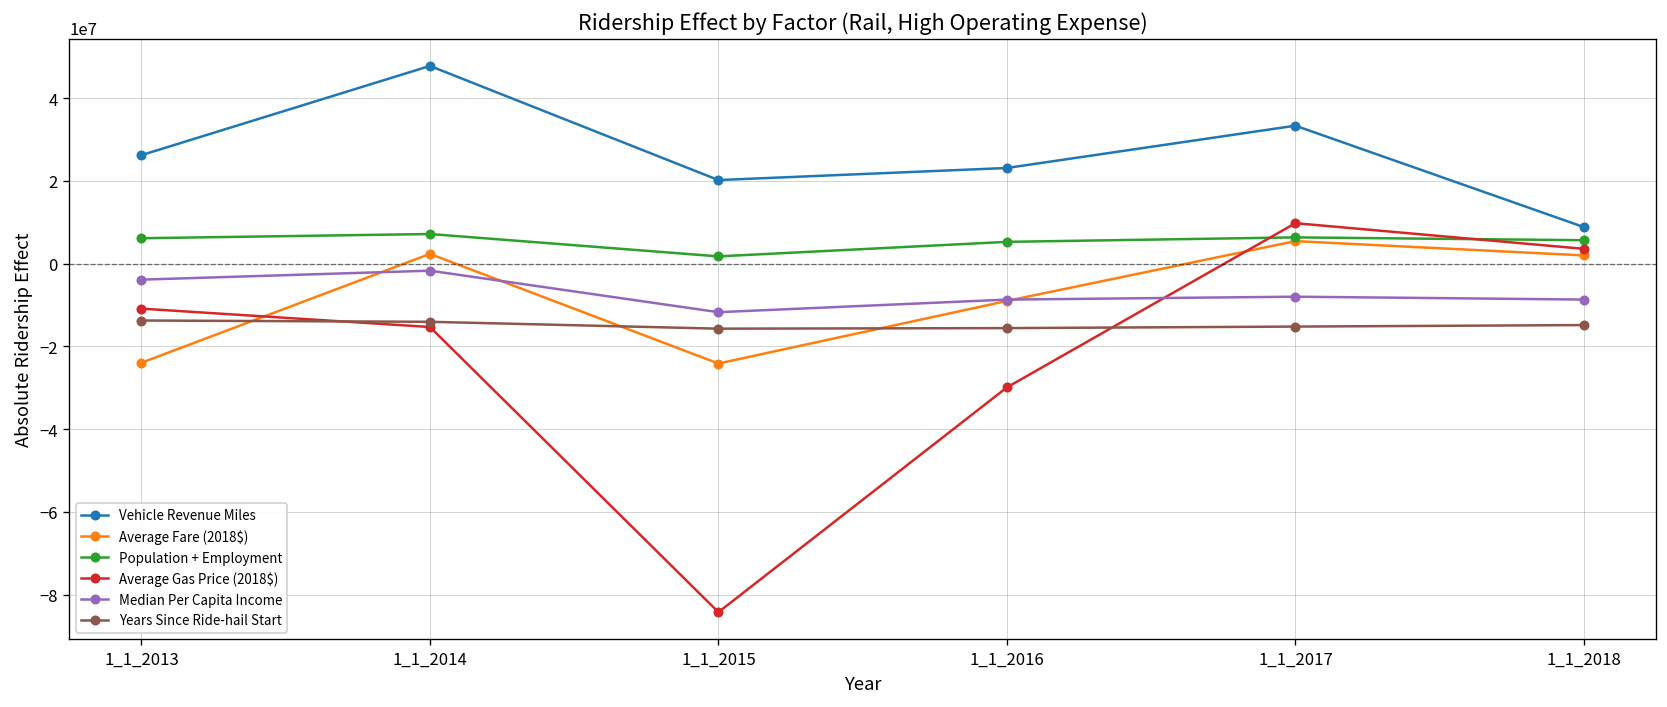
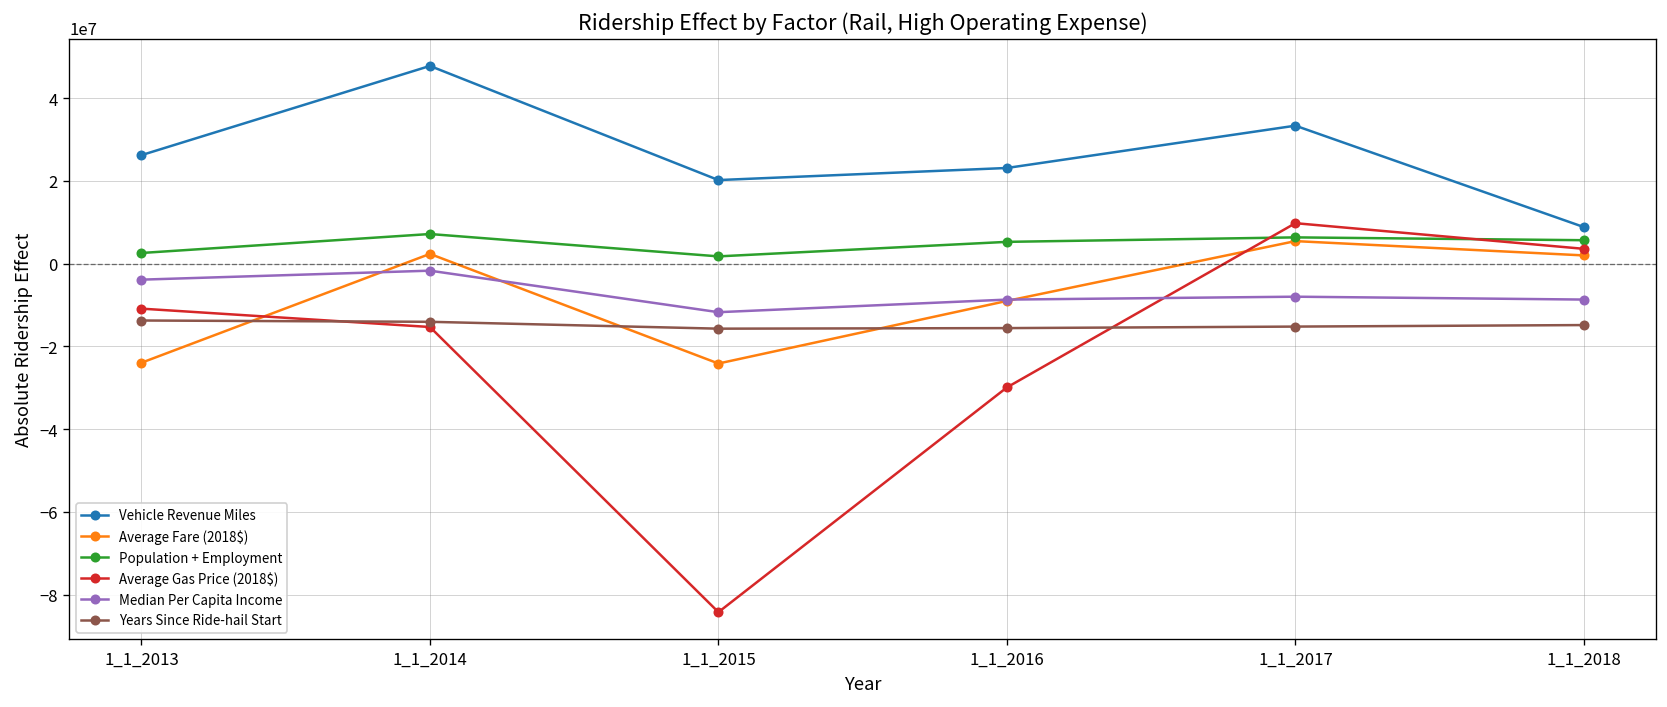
Population + Employment, 1_1_2013: 6000000 -> 3000000
